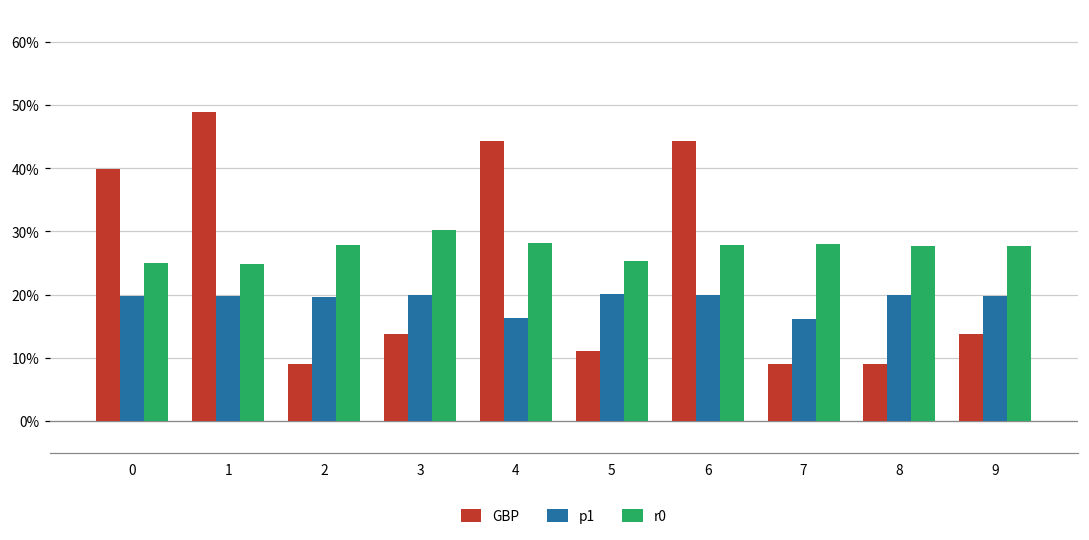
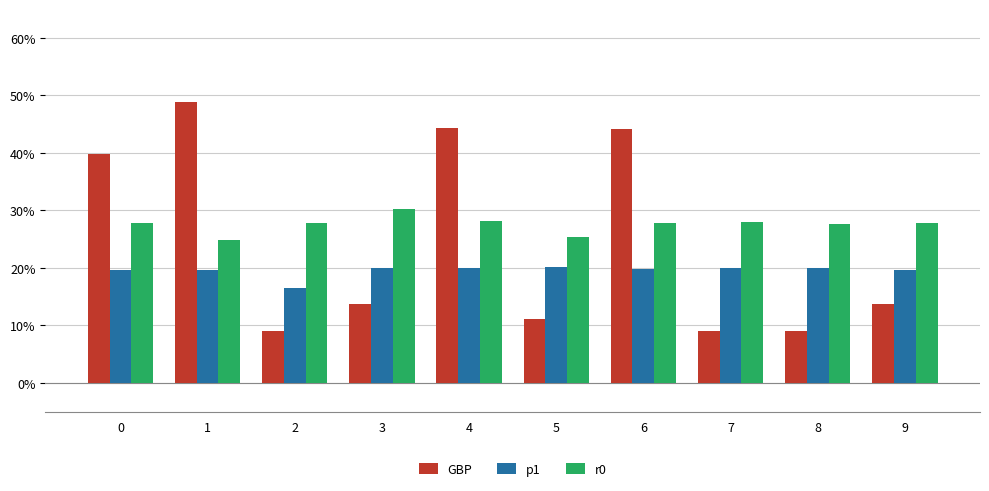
r0, 0: 25% -> 28%
p1, 2: 20% -> 16%
p1, 4: 16% -> 20%
p1, 7: 16% -> 20%
